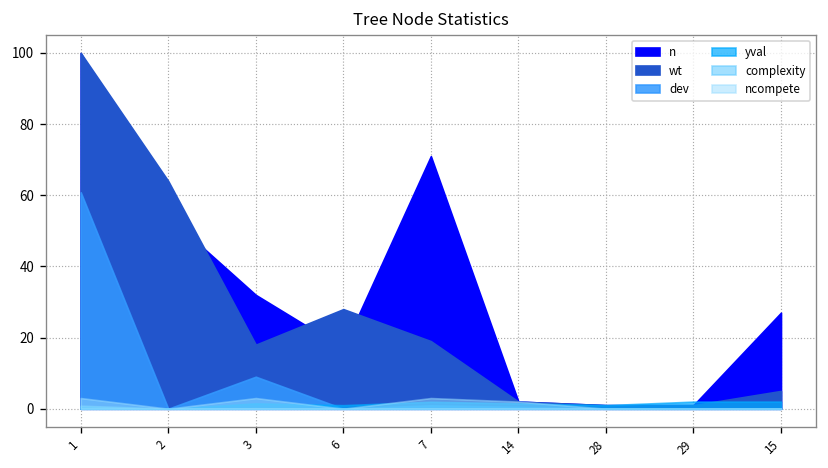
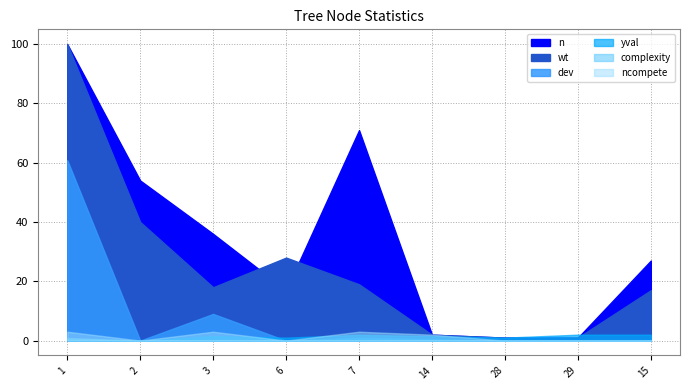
wt, 2: 64 -> 40
n, 3: 32 -> 36
wt, 15: 5 -> 17
